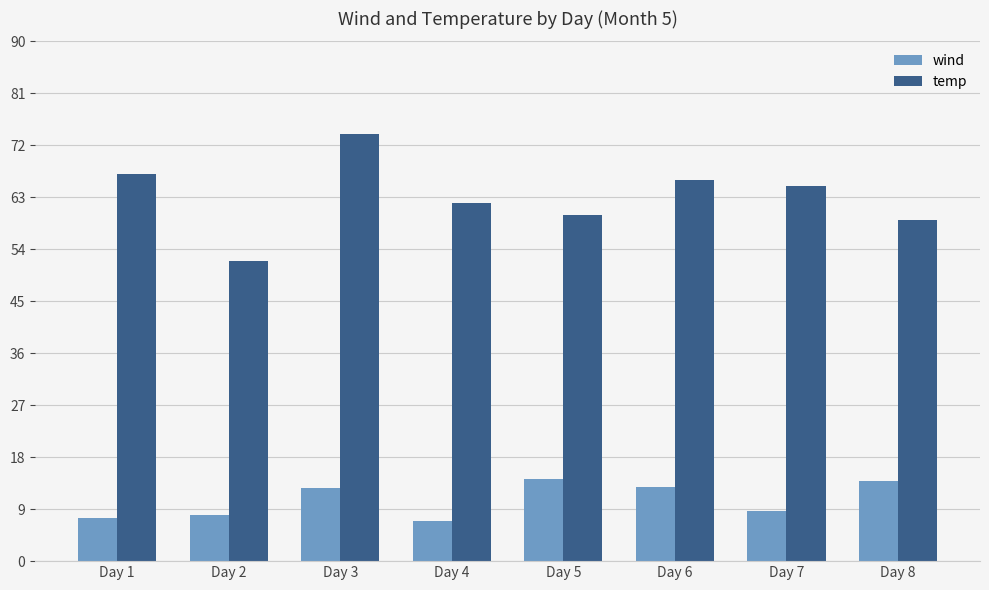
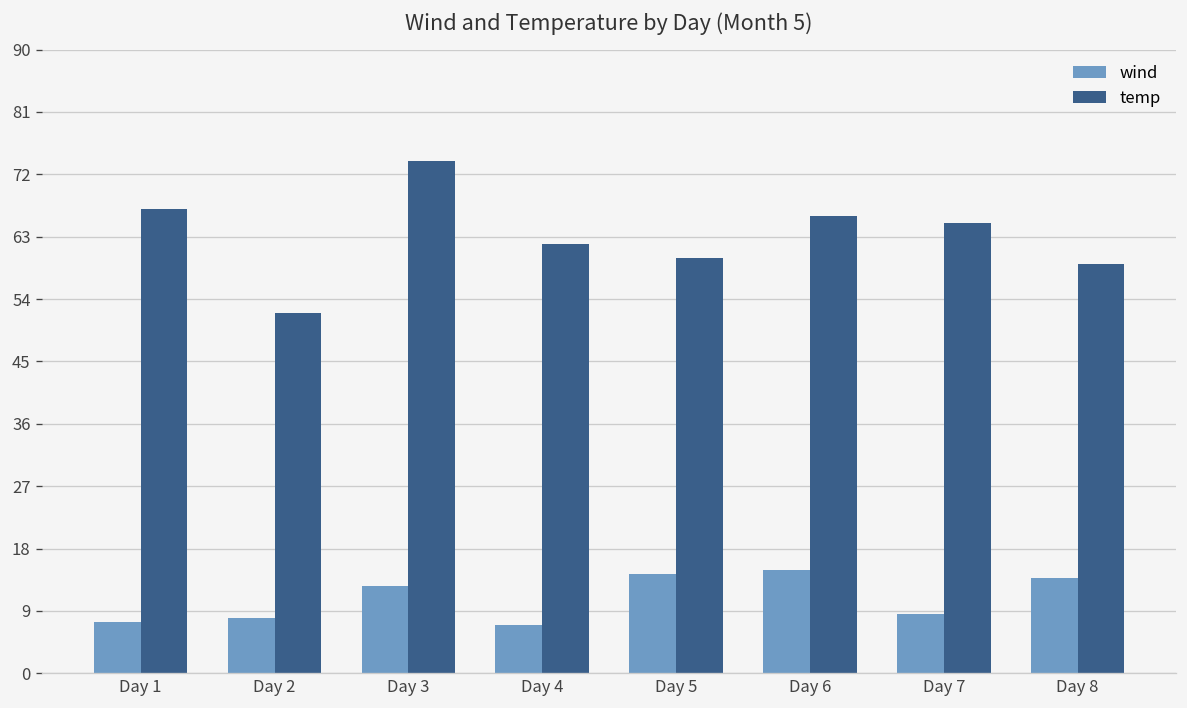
wind, Day 6: 13 -> 15
